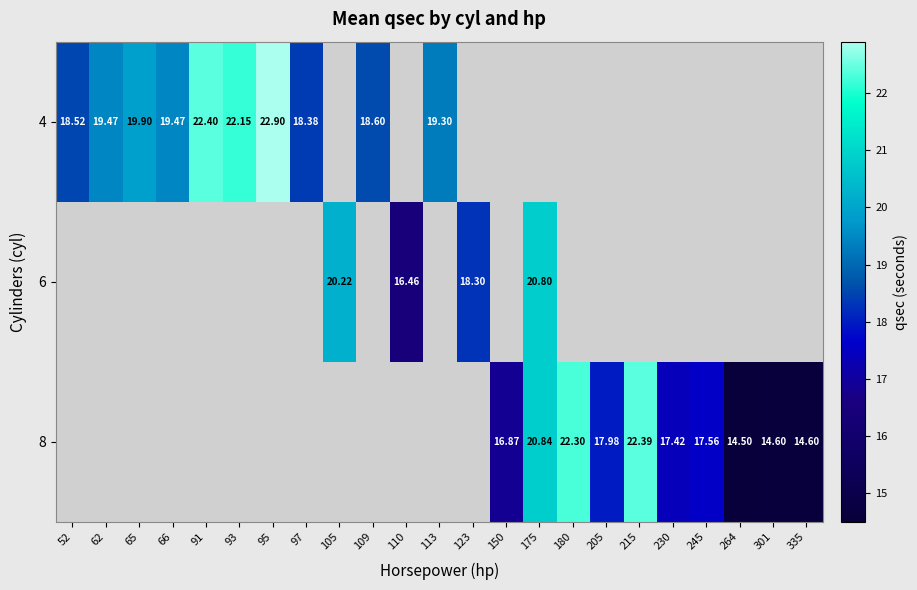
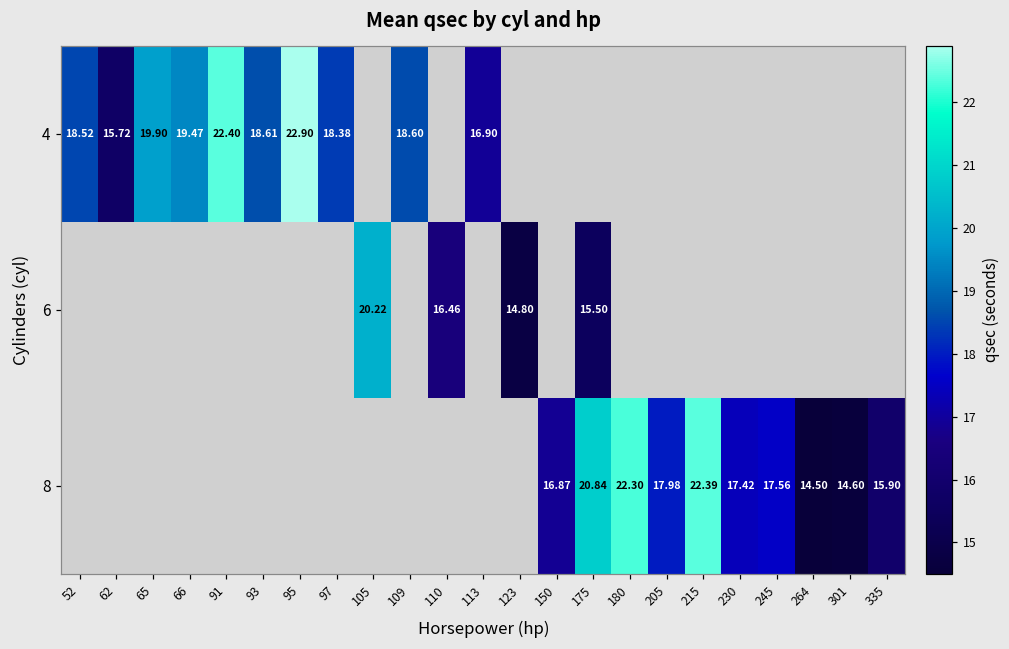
4, 62: 19.47 -> 15.72
4, 93: 22.15 -> 18.61
4, 113: 19.30 -> 16.90
6, 123: 18.30 -> 14.80
6, 175: 20.80 -> 15.50
8, 335: 14.60 -> 15.90
